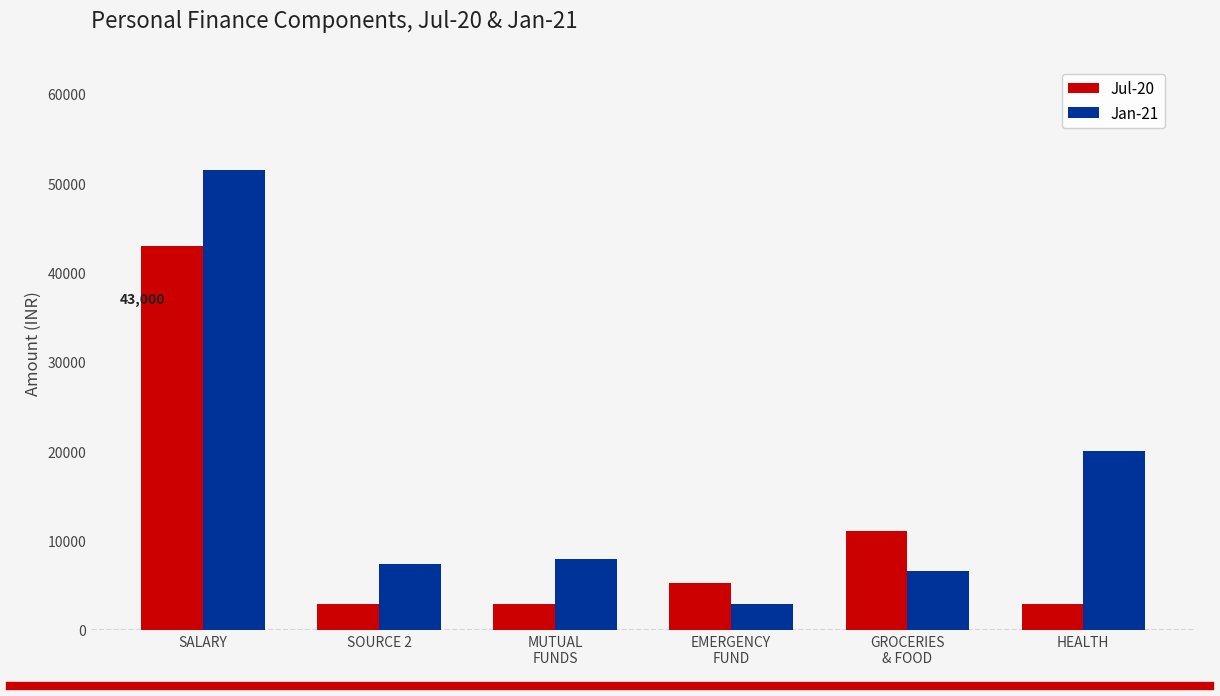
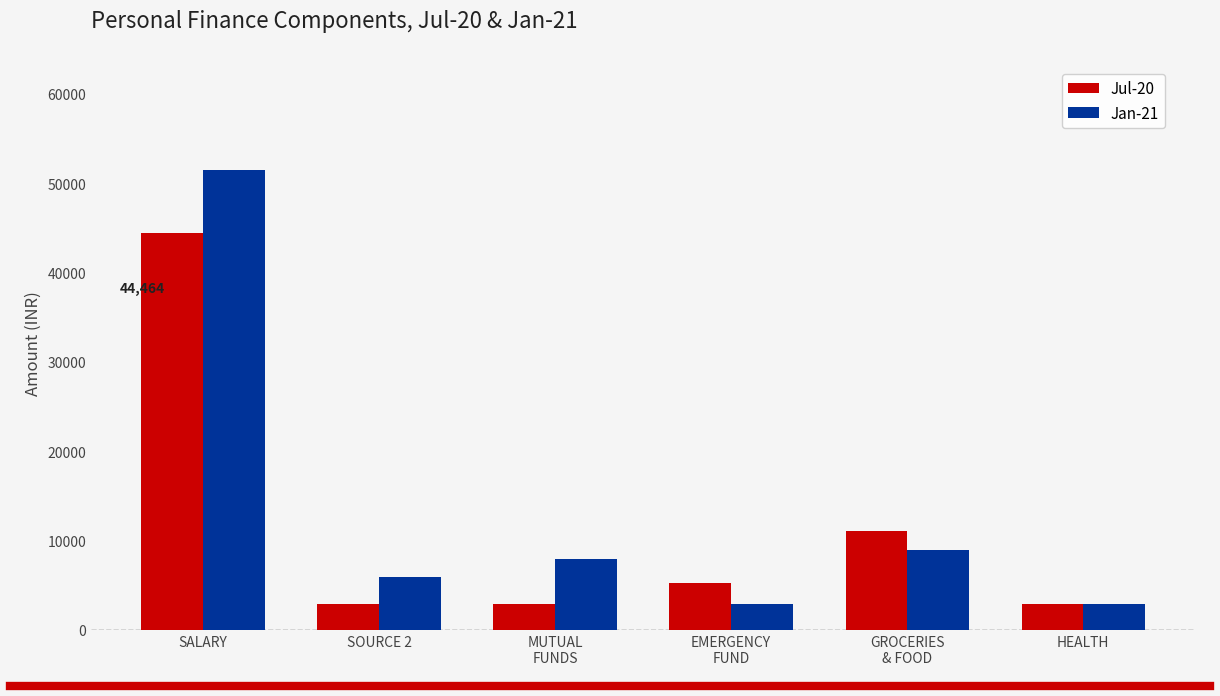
Jul-20, SALARY: 43,000 -> 44,464
Jan-21, SOURCE 2: 7000 -> 6000
Jan-21, GROCERIES & FOOD: 7000 -> 9000
Jan-21, HEALTH: 20000 -> 3000
